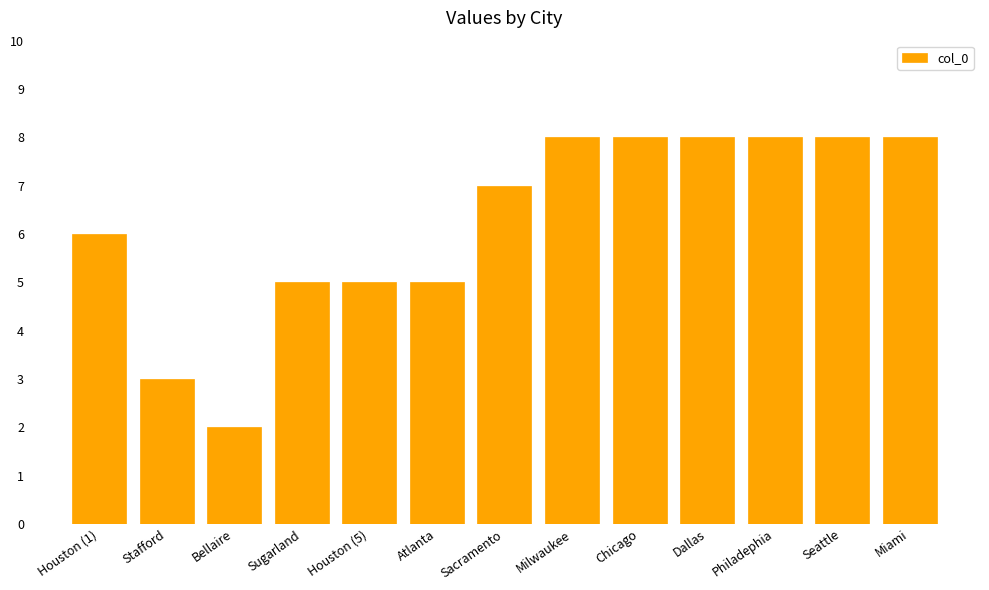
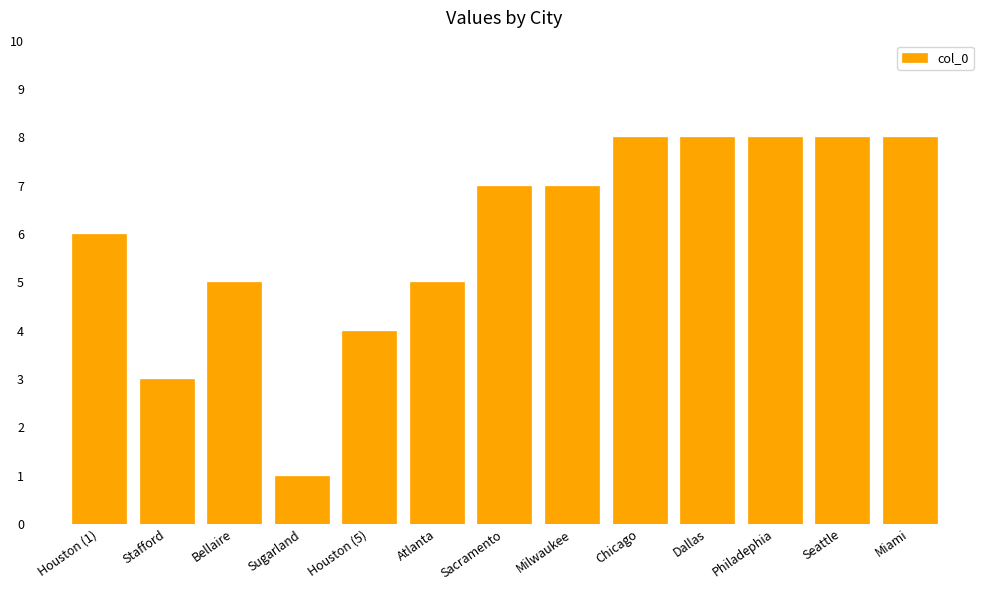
Bellaire: 2 -> 5
Sugarland: 5 -> 1
Houston (5): 5 -> 4
Milwaukee: 8 -> 7
